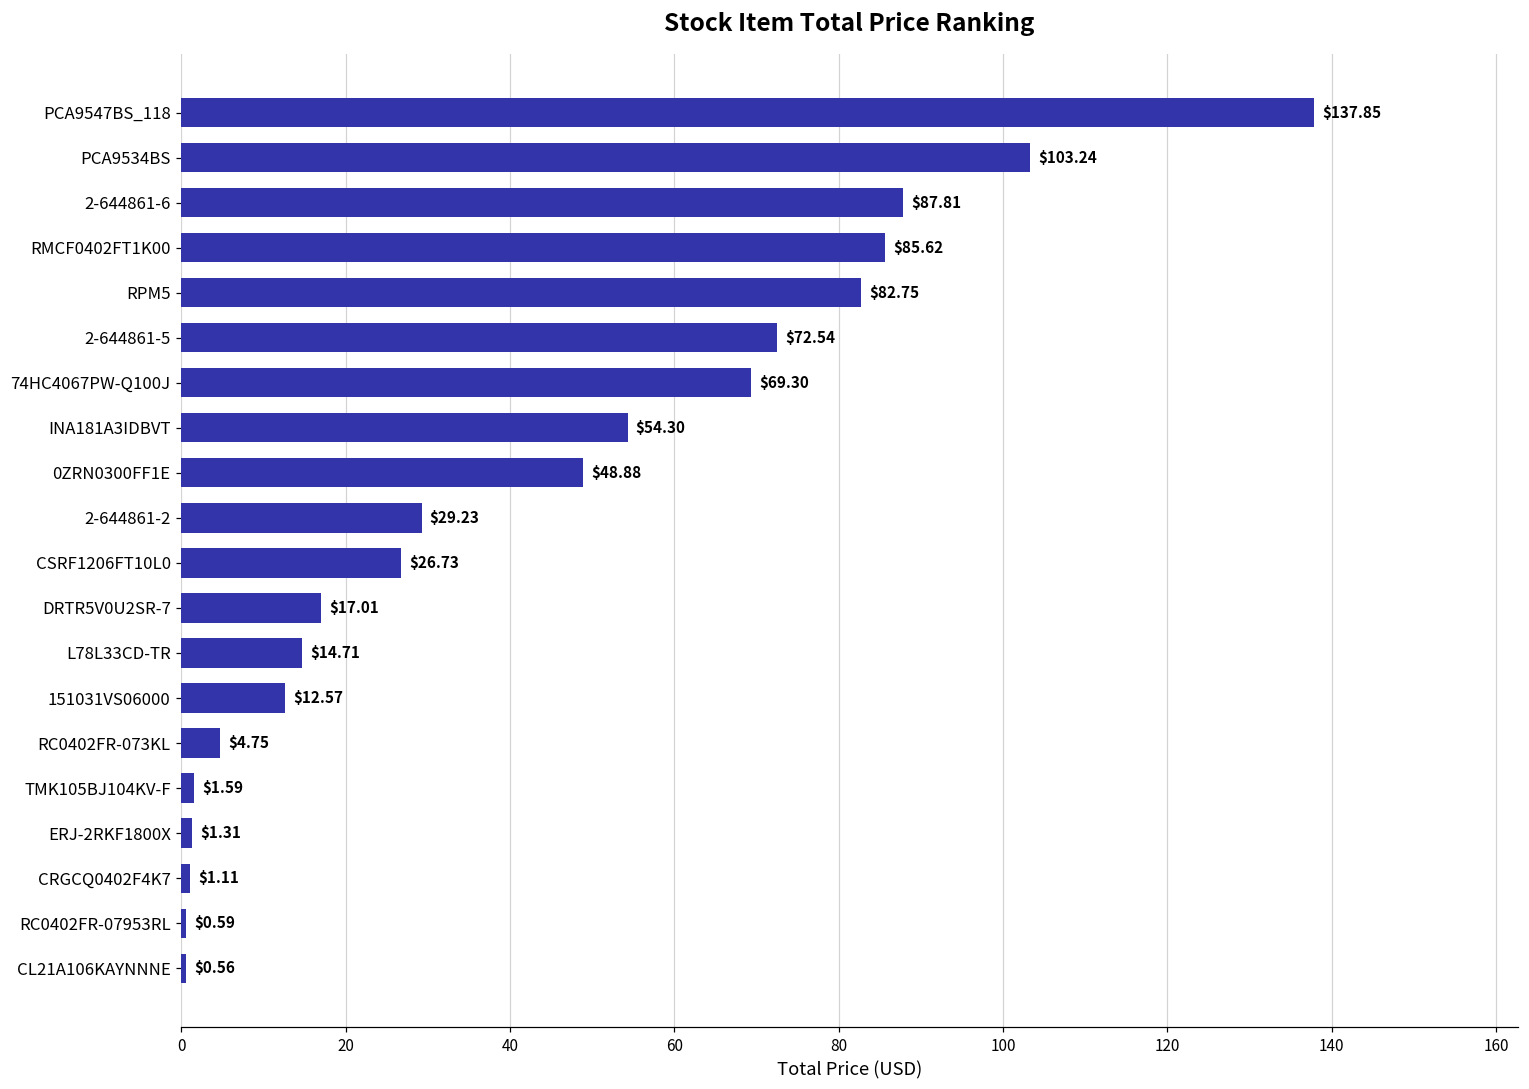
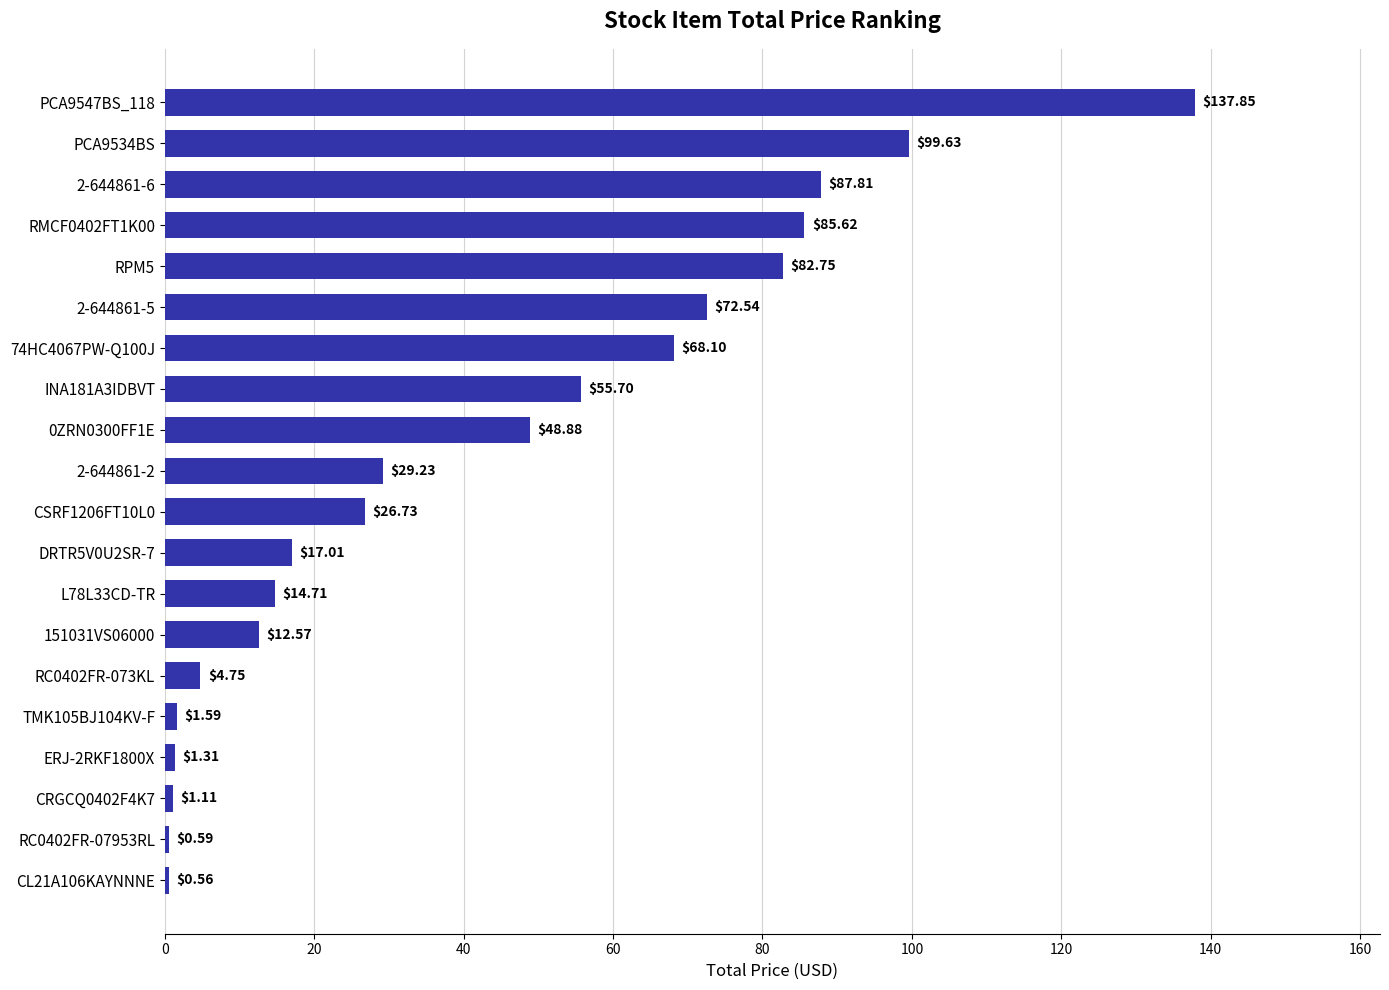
PCA9534BS: $103.24 -> $99.63
74HC4067PW-Q100J: $69.30 -> $68.10
INA181A3IDBVT: $54.30 -> $55.70
